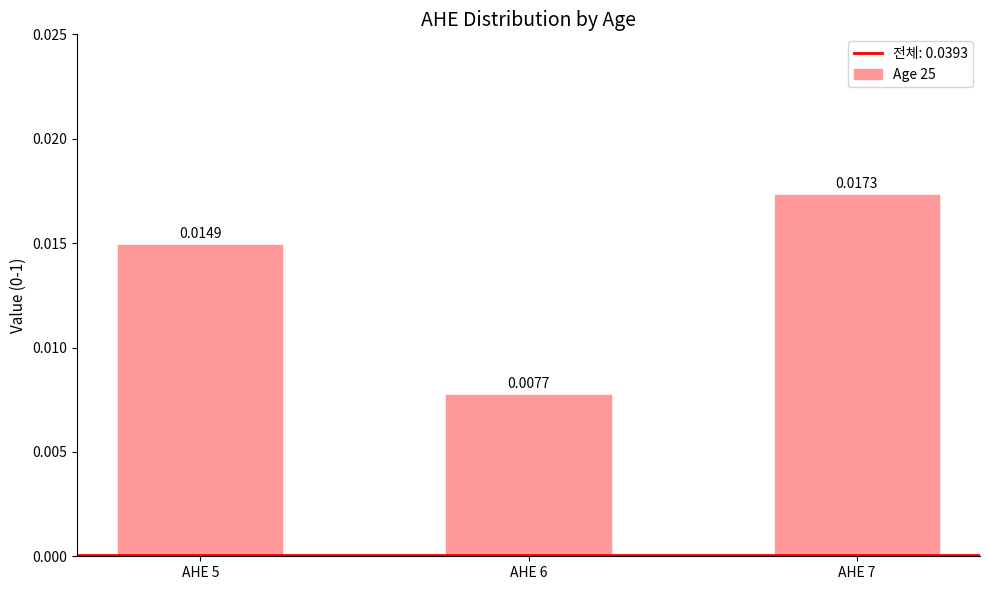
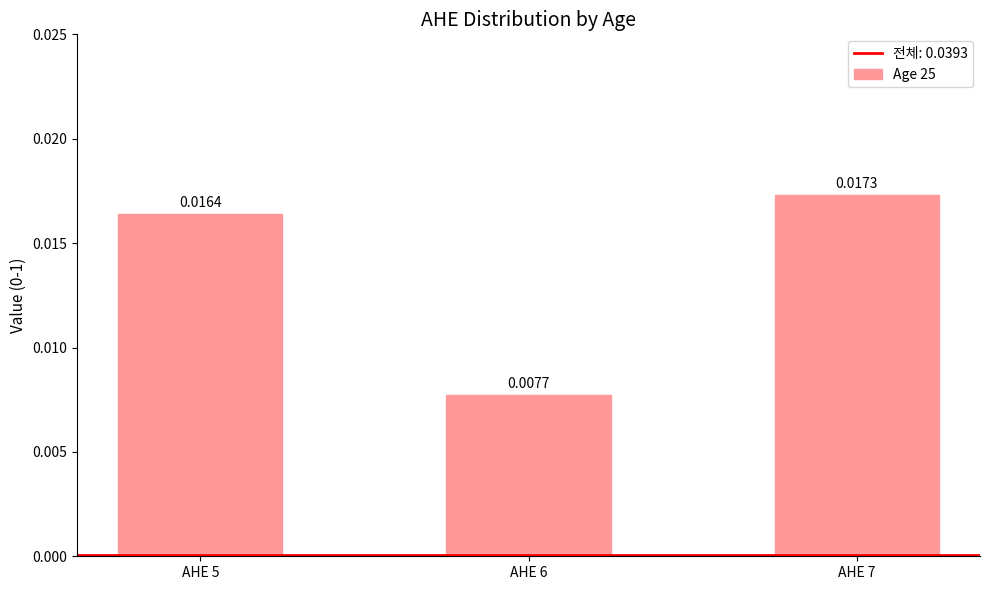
AHE 5: 0.0149 -> 0.0164
